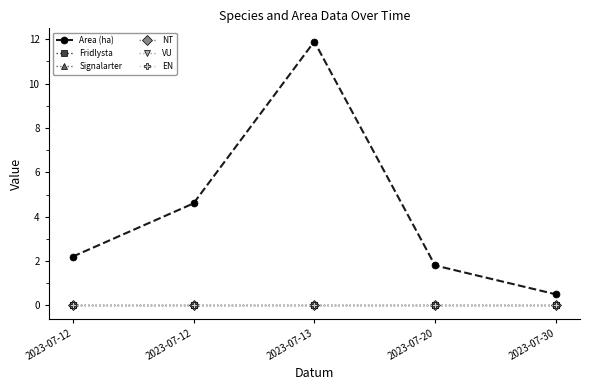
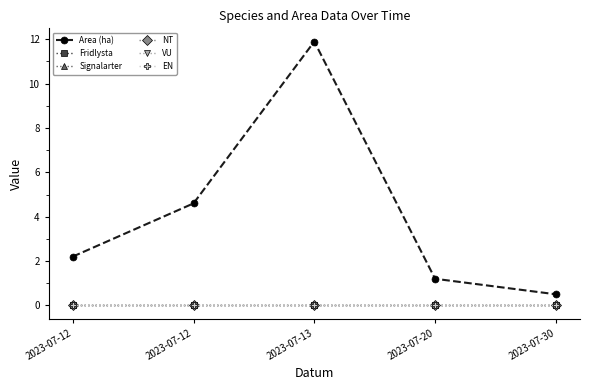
Area (ha), 2023-07-20: 1.8 -> 1.2
